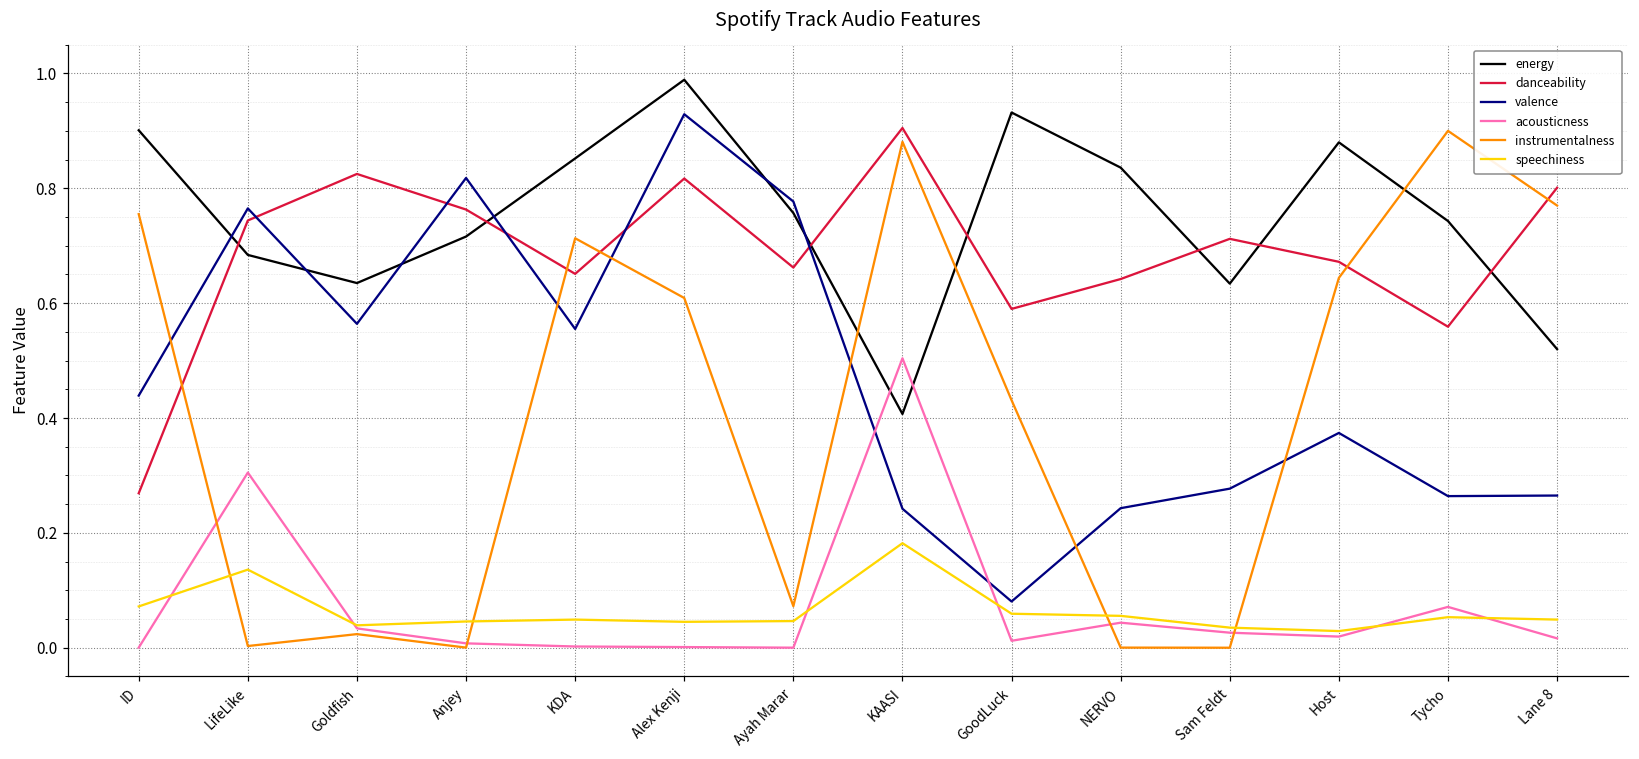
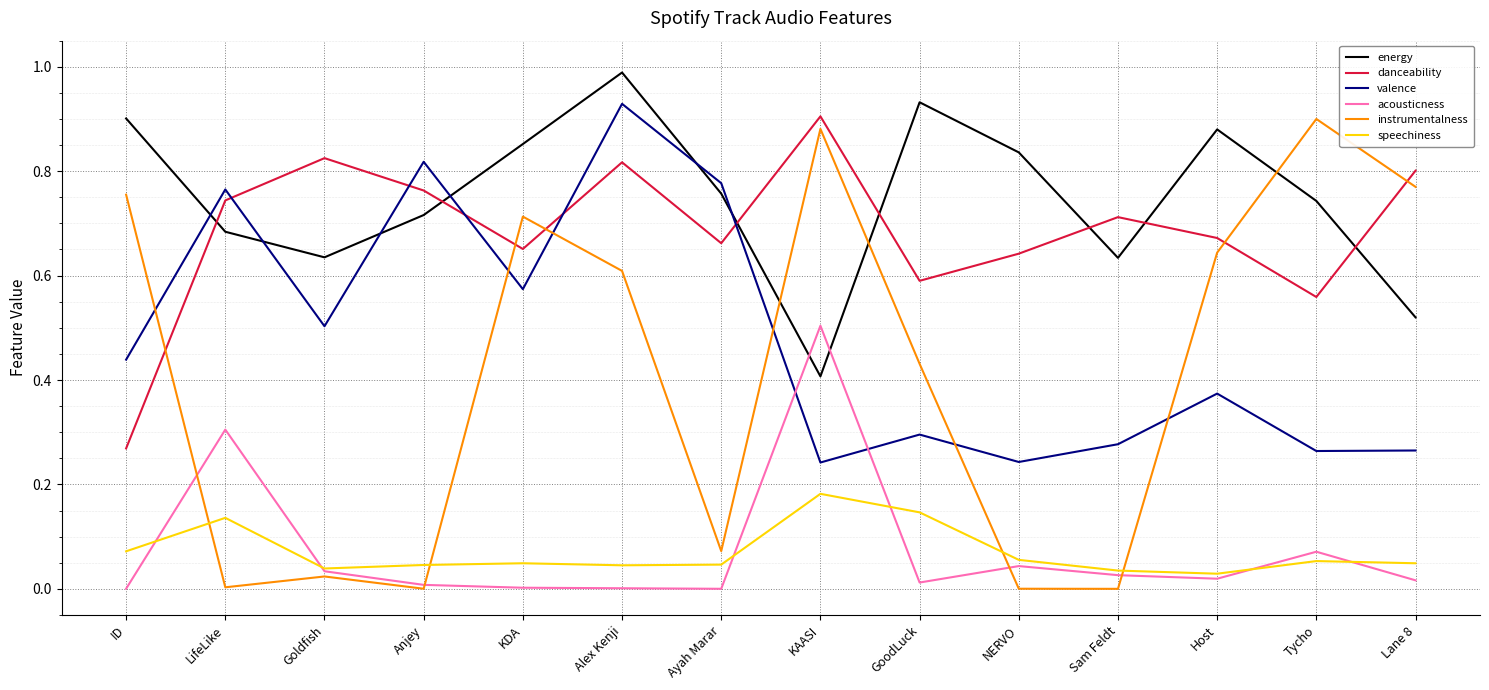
valence, Goldfish: 0.56 -> 0.50
valence, KDA: 0.56 -> 0.57
valence, GoodLuck: 0.08 -> 0.30
speechiness, GoodLuck: 0.06 -> 0.15
